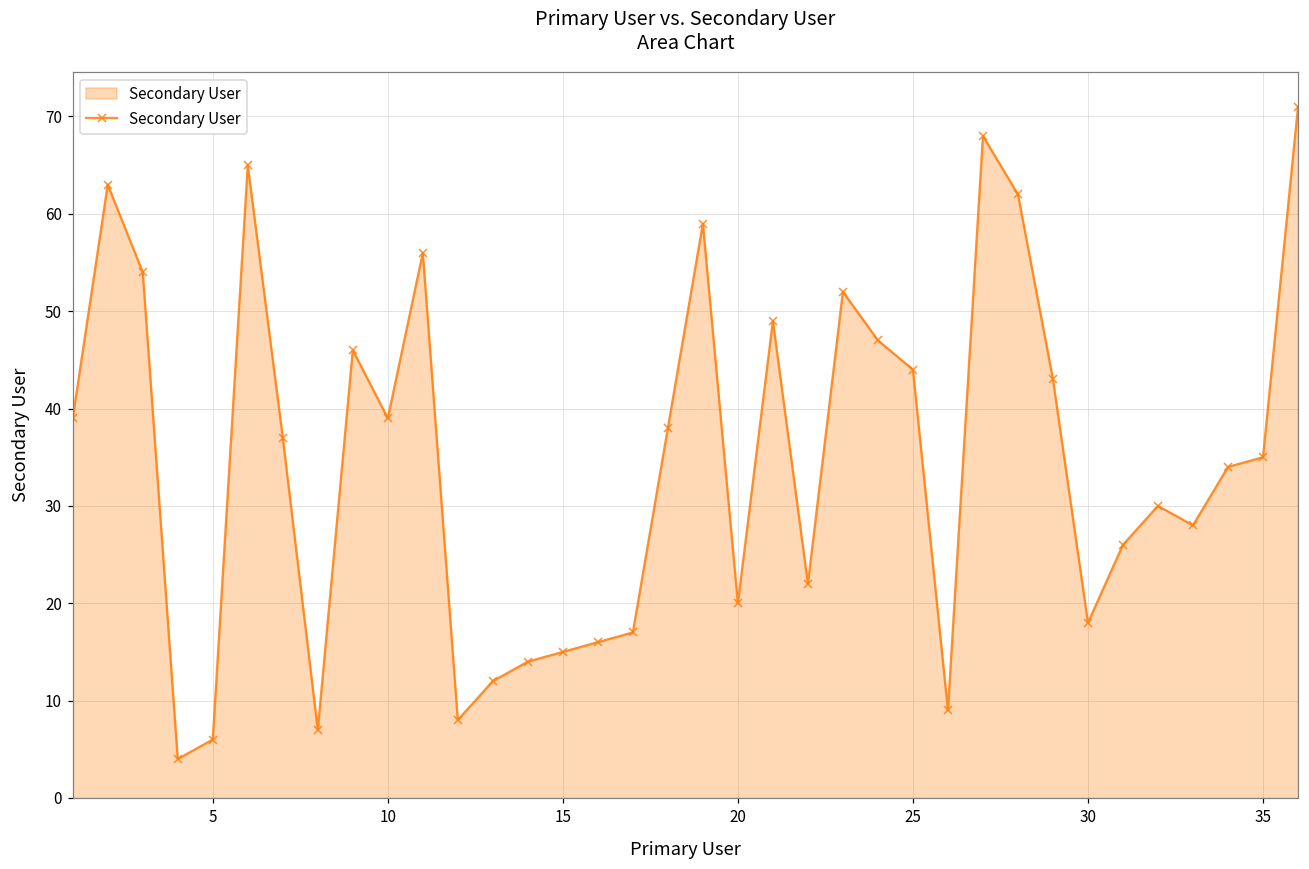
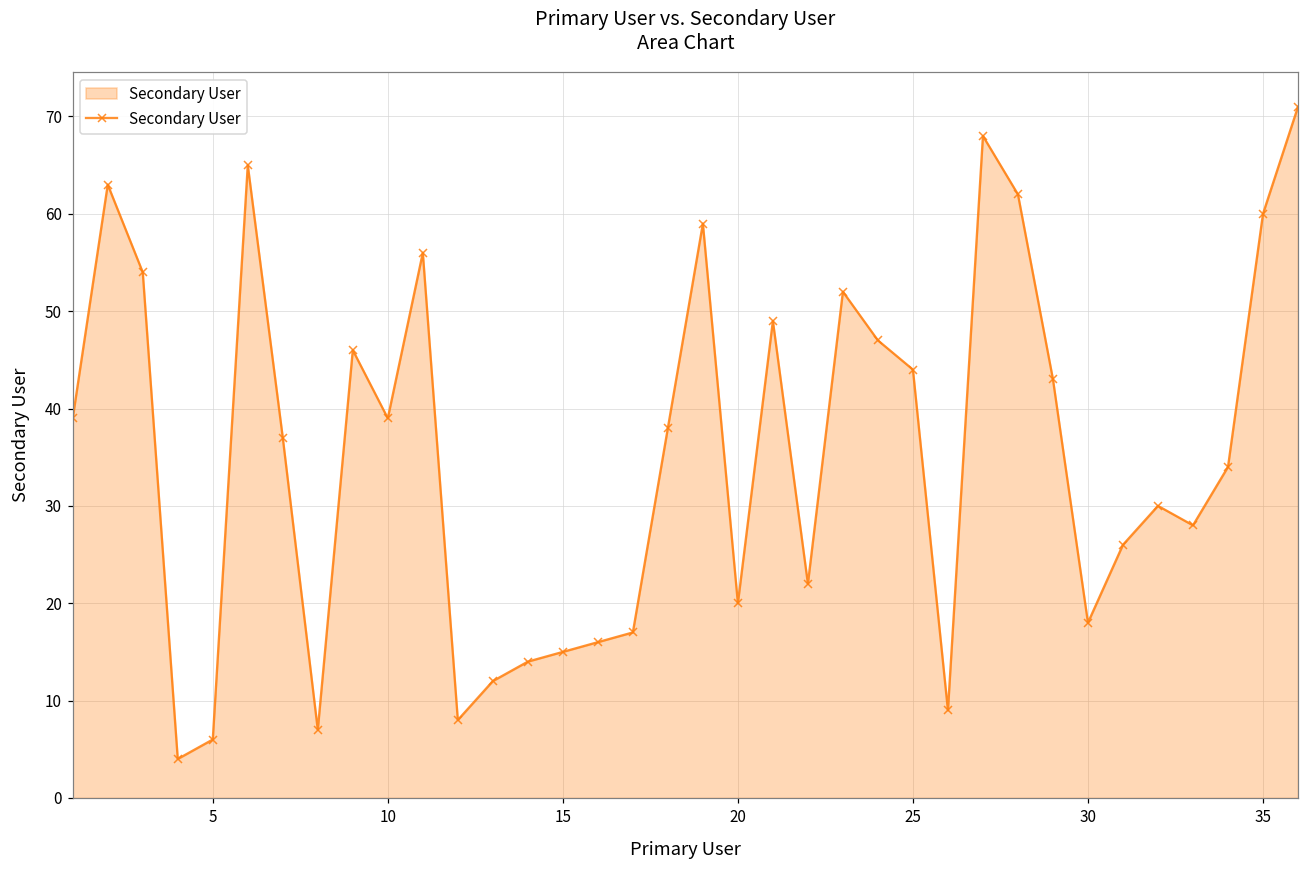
35: 35 -> 60
